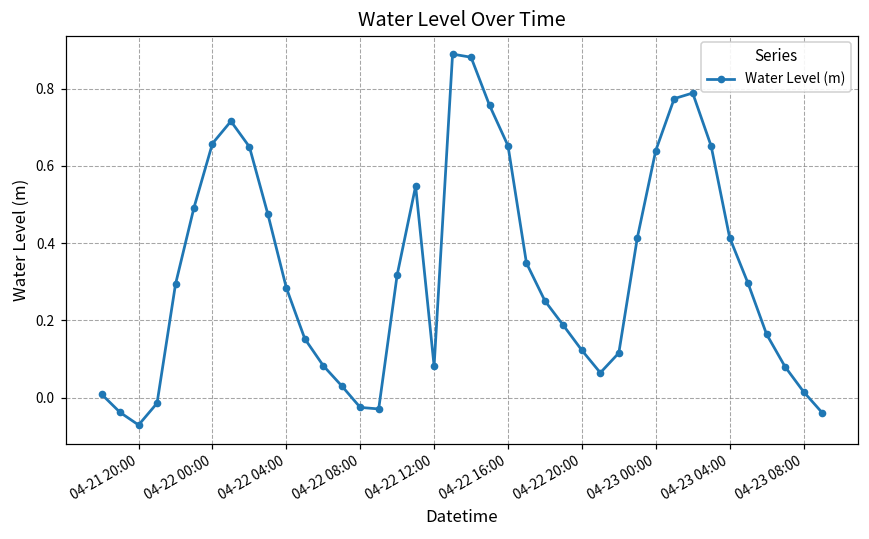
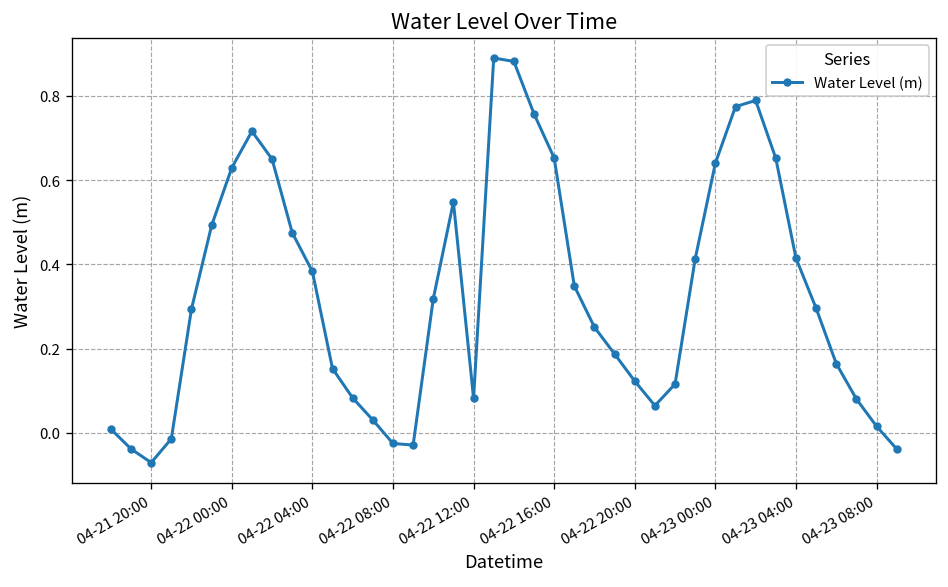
04-22 00:00: 0.66 -> 0.63
04-22 04:00: 0.28 -> 0.38
